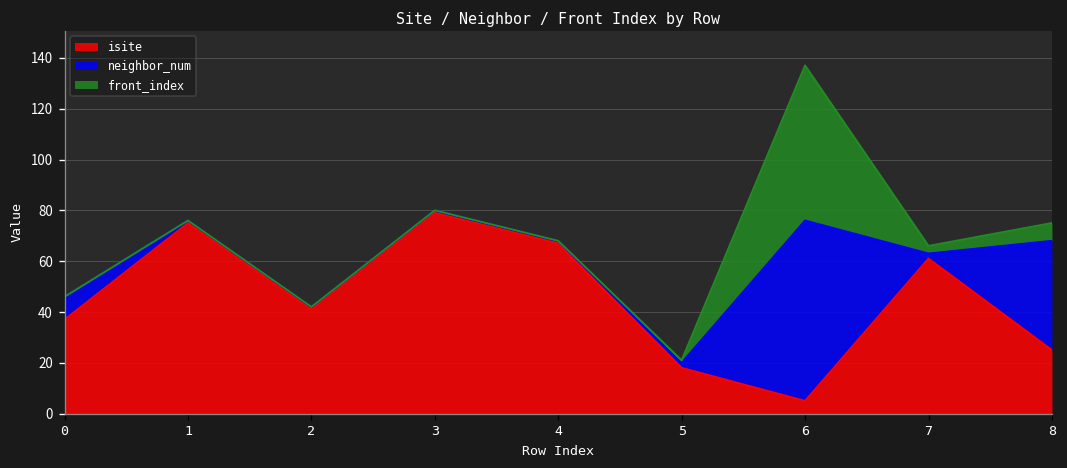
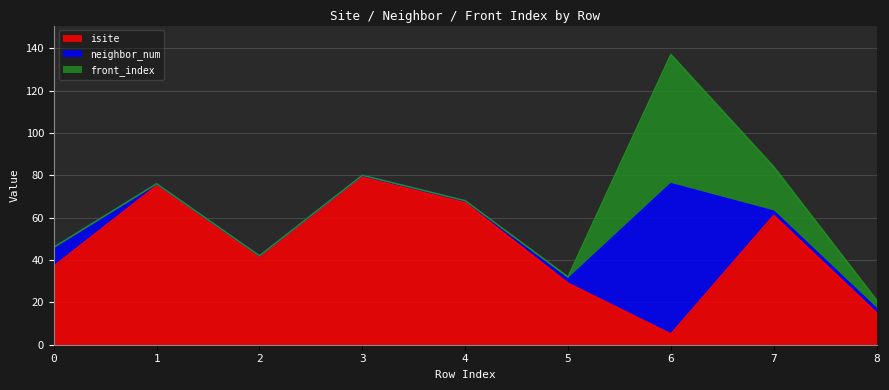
isite, 5: 18 -> 29
front_index, 7: 3 -> 21
isite, 8: 25 -> 15
neighbor_num, 8: 43 -> 2
front_index, 8: 7 -> 4
